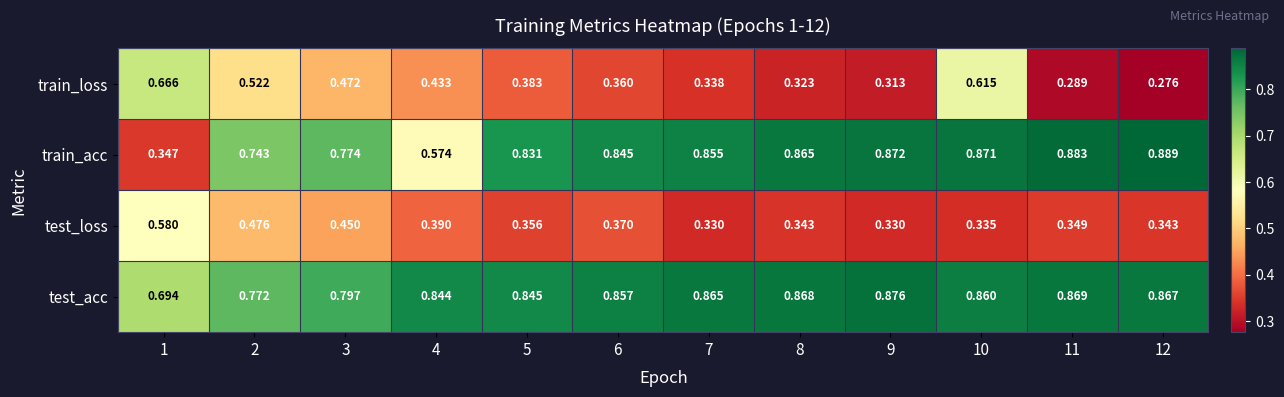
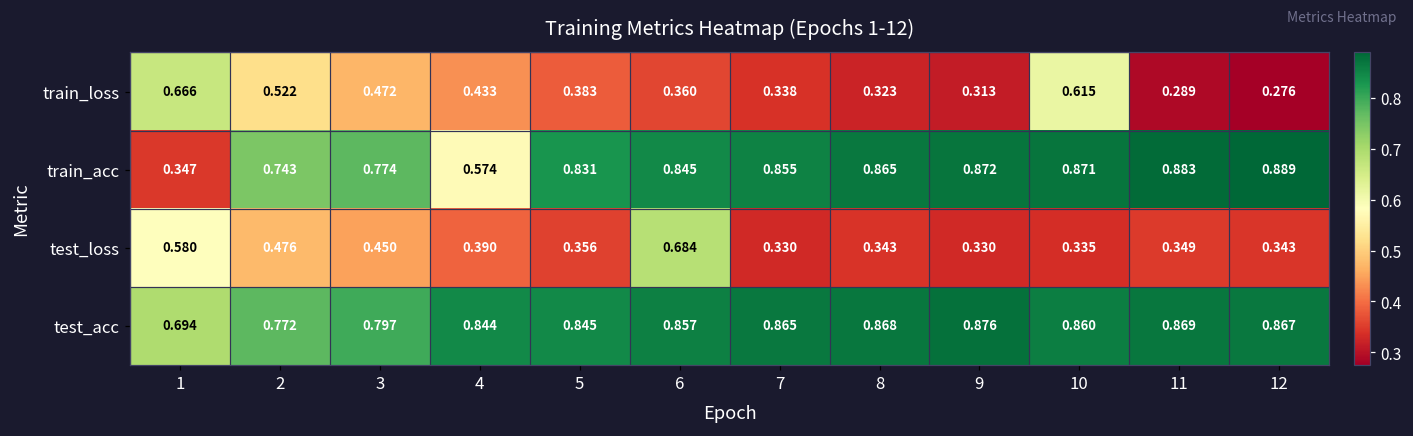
test_loss, 6: 0.370 -> 0.684
